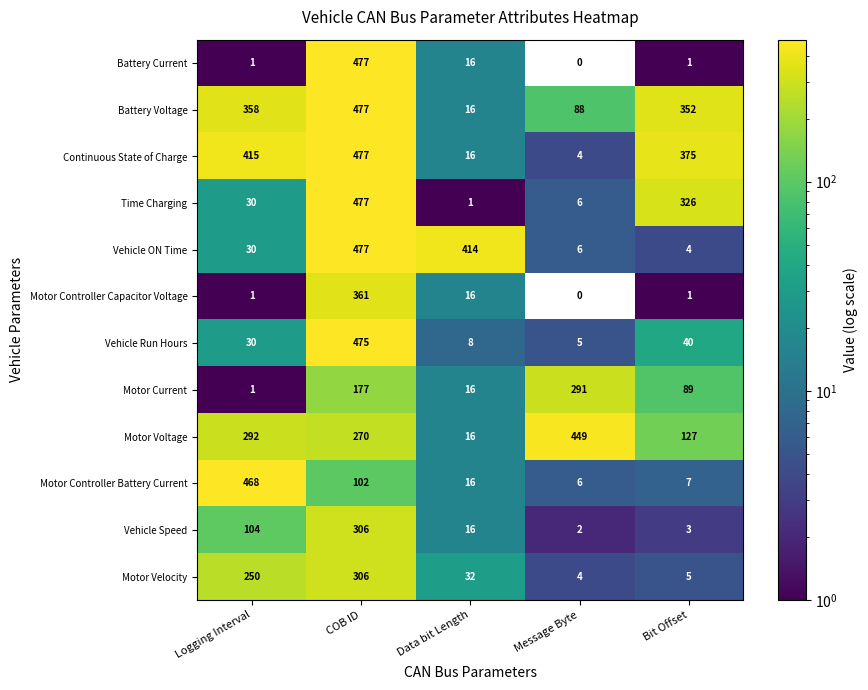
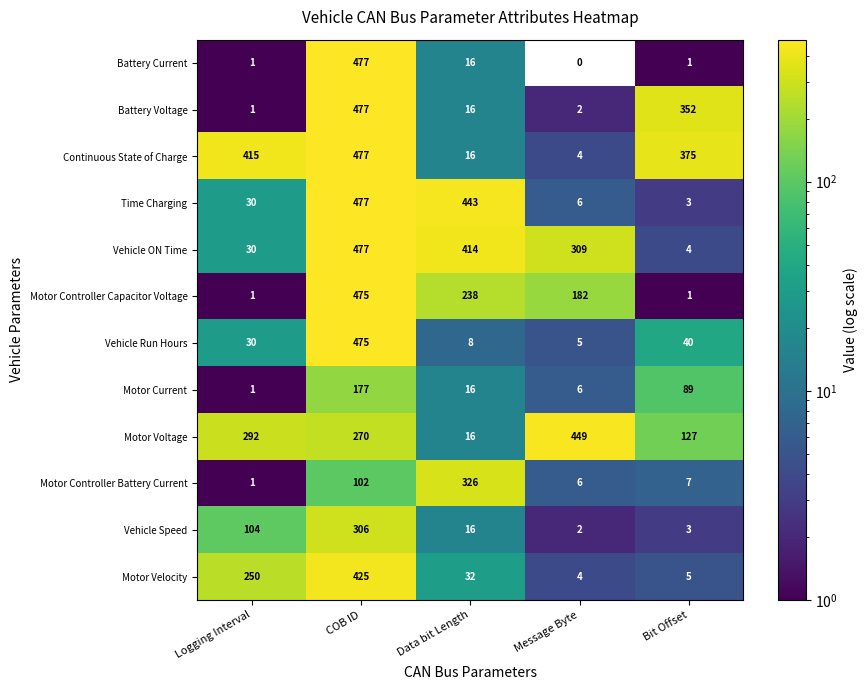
Battery Voltage, Logging Interval: 358 -> 1
Battery Voltage, Message Byte: 88 -> 2
Time Charging, Data bit Length: 1 -> 443
Time Charging, Bit Offset: 326 -> 3
Vehicle ON Time, Message Byte: 6 -> 309
Motor Controller Capacitor Voltage, COB ID: 361 -> 475
Motor Controller Capacitor Voltage, Data bit Length: 16 -> 238
Motor Controller Capacitor Voltage, Message Byte: 0 -> 182
Motor Current, Message Byte: 291 -> 6
Motor Controller Battery Current, Logging Interval: 468 -> 1
Motor Controller Battery Current, Data bit Length: 16 -> 326
Motor Velocity, COB ID: 306 -> 425
